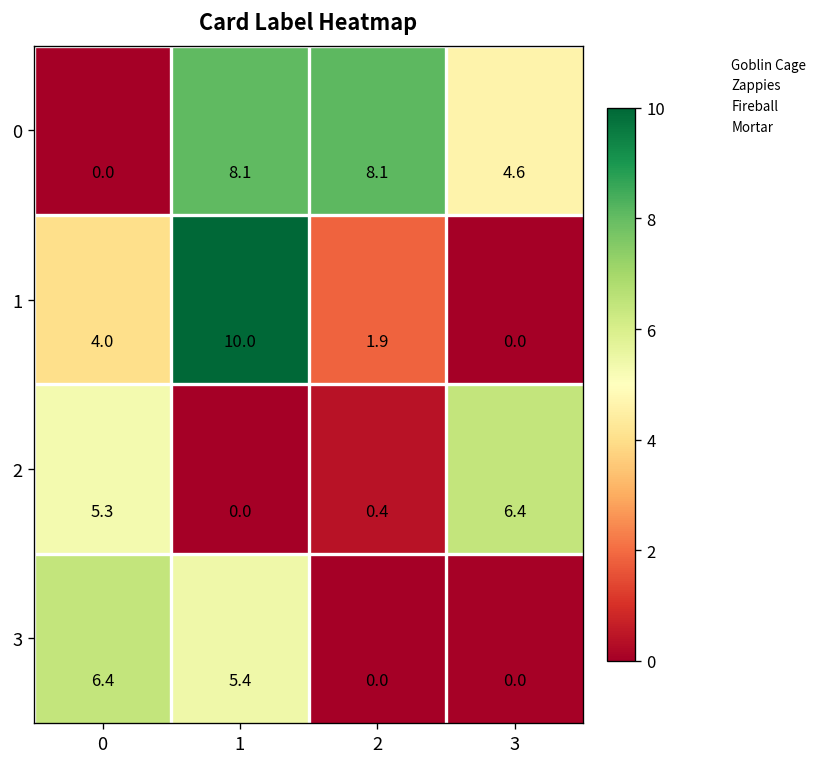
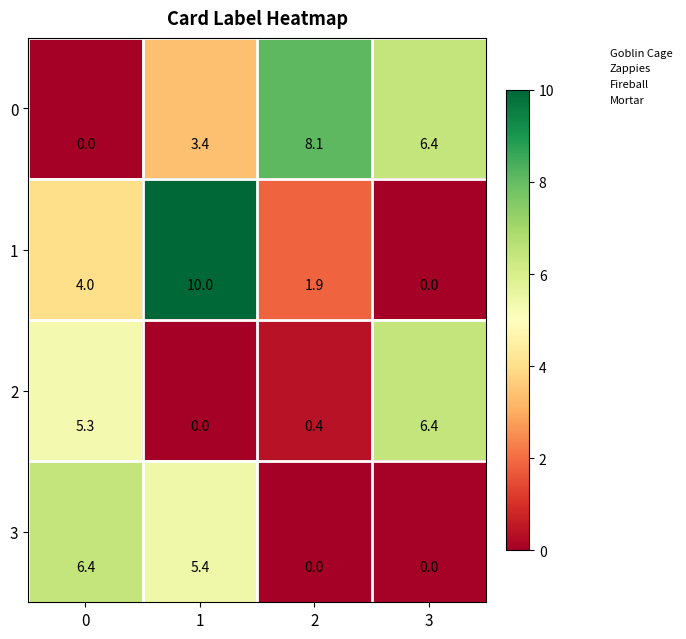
0, 1: 8.1 -> 3.4
0, 3: 4.6 -> 6.4
